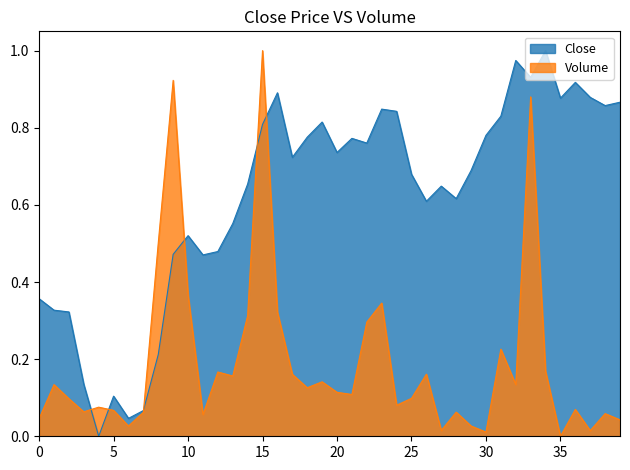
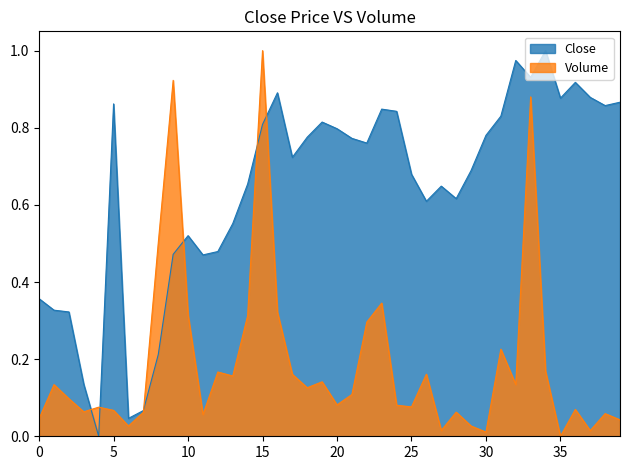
Close, 5: 0.10 -> 0.86
Volume, 10: 0.37 -> 0.31
Close, 20: 0.74 -> 0.80
Volume, 20: 0.11 -> 0.08
Volume, 25: 0.10 -> 0.08
